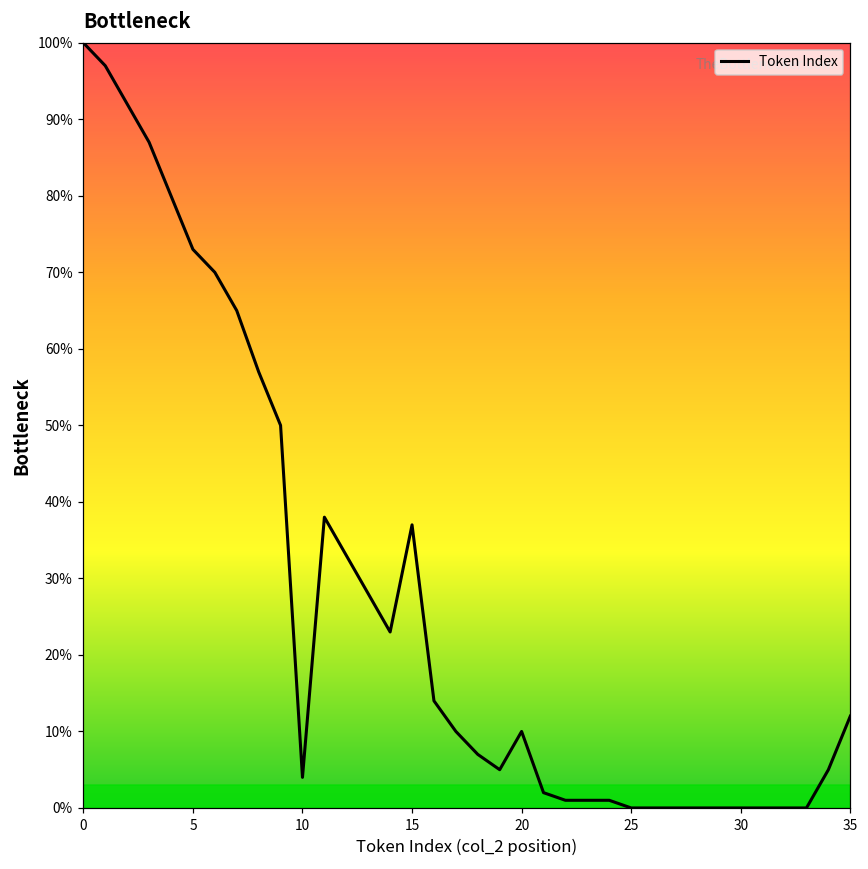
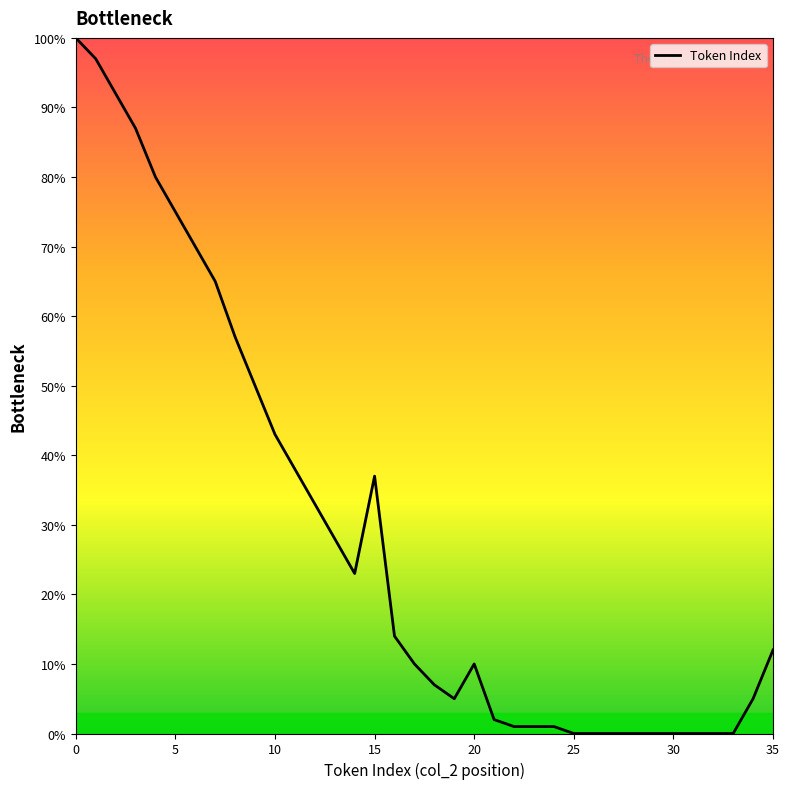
5: 73% -> 75%
10: 4% -> 43%
